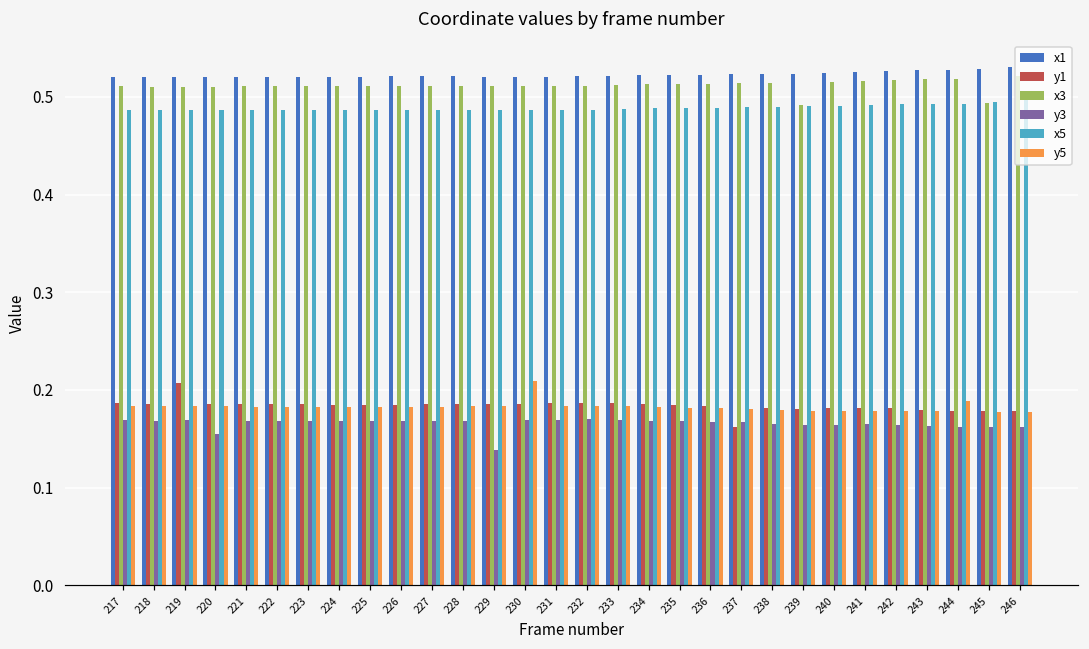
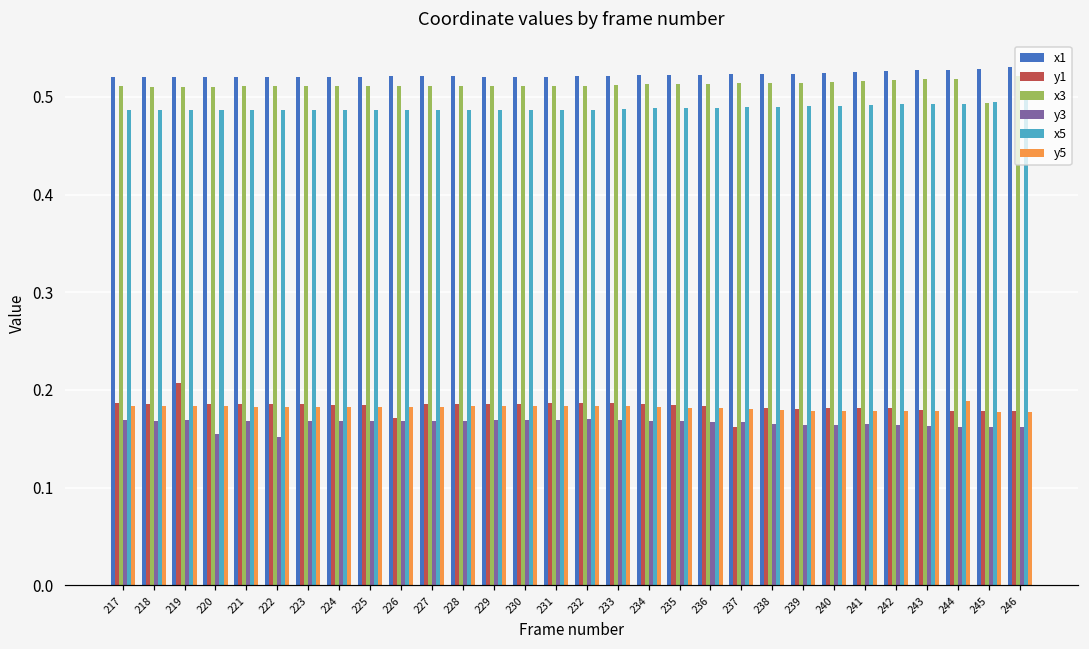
y3, 222: 0.17 -> 0.15
y1, 226: 0.18 -> 0.17
y3, 229: 0.14 -> 0.17
y5, 230: 0.21 -> 0.18
x3, 239: 0.49 -> 0.51
